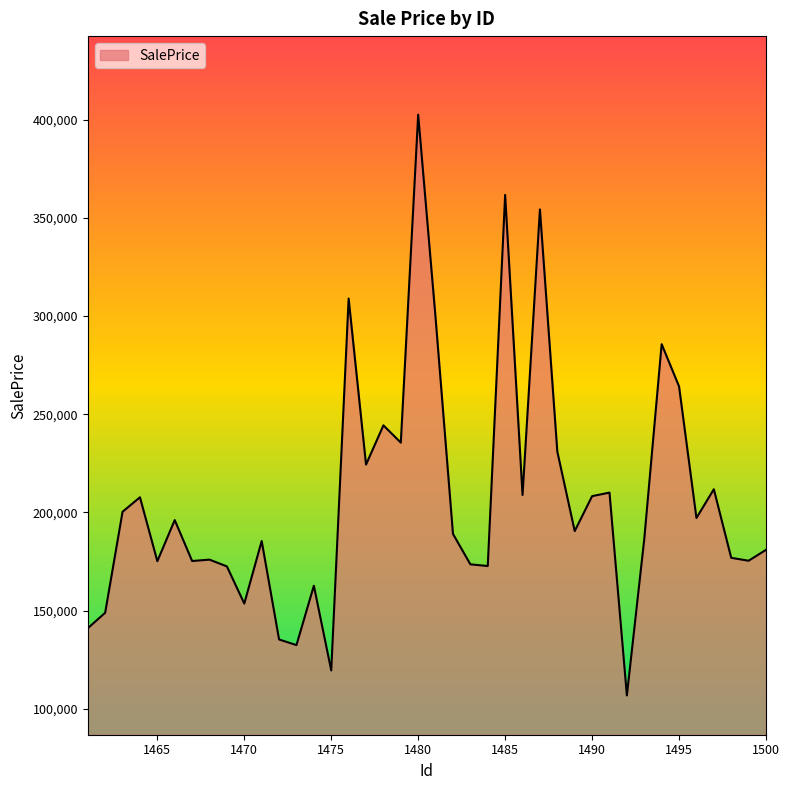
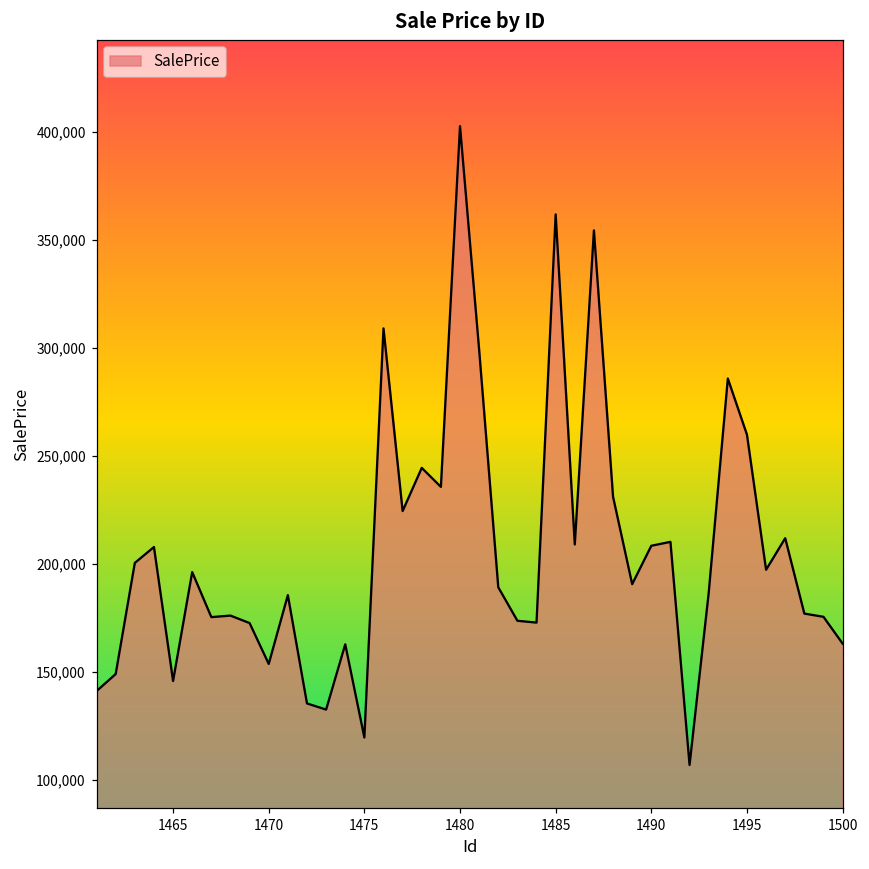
1465: 175,000 -> 146,000
1495: 264,000 -> 260,000
1500: 181,000 -> 163,000
